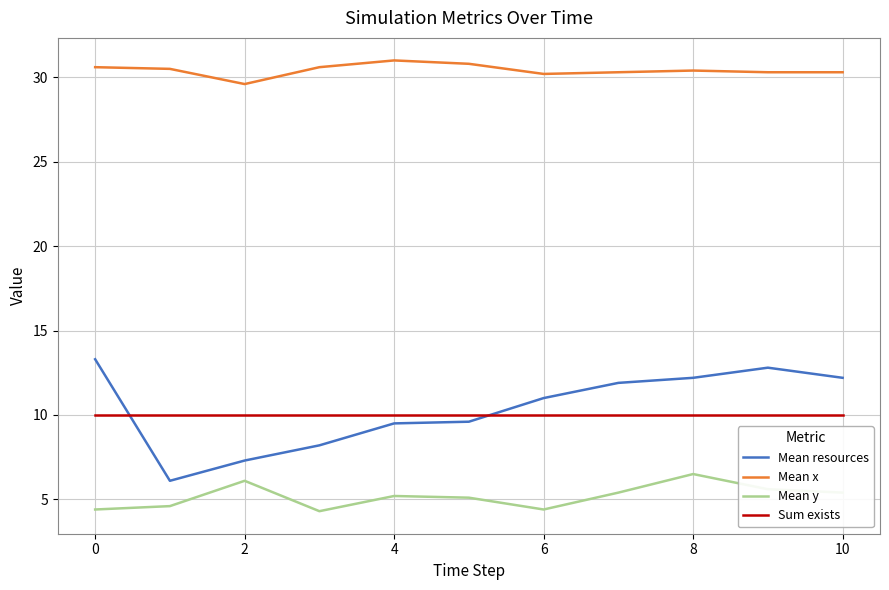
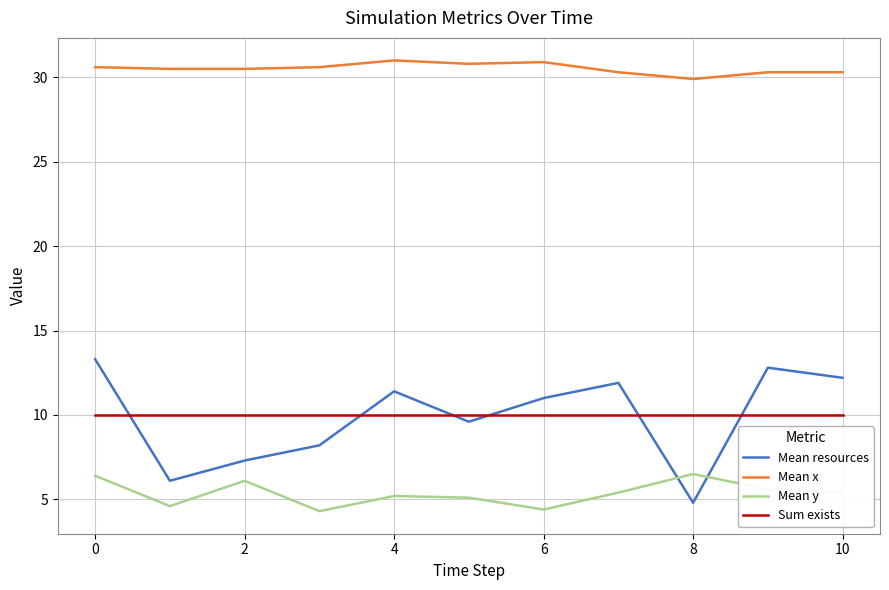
Mean y, 0: 4.4 -> 6.4
Mean x, 2: 29.6 -> 30.5
Mean resources, 4: 9.5 -> 11.4
Mean x, 6: 30.2 -> 30.9
Mean resources, 8: 12.2 -> 4.8
Mean x, 8: 30.4 -> 29.9
